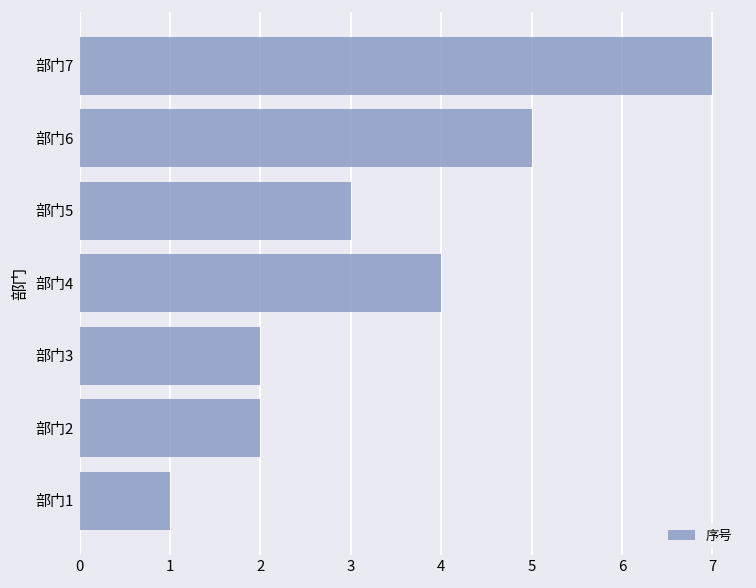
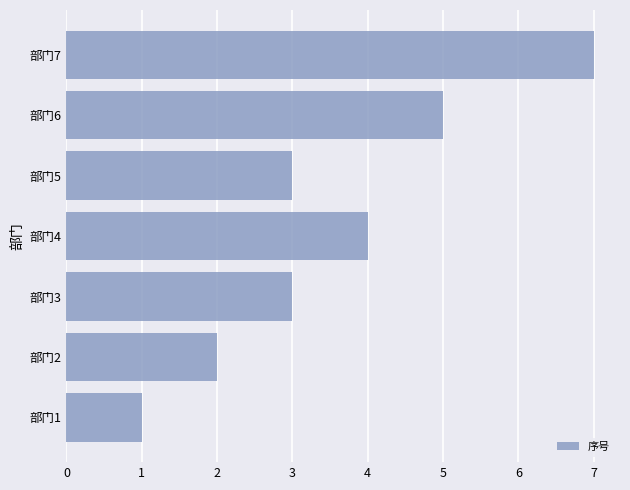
部门3: 2 -> 3
